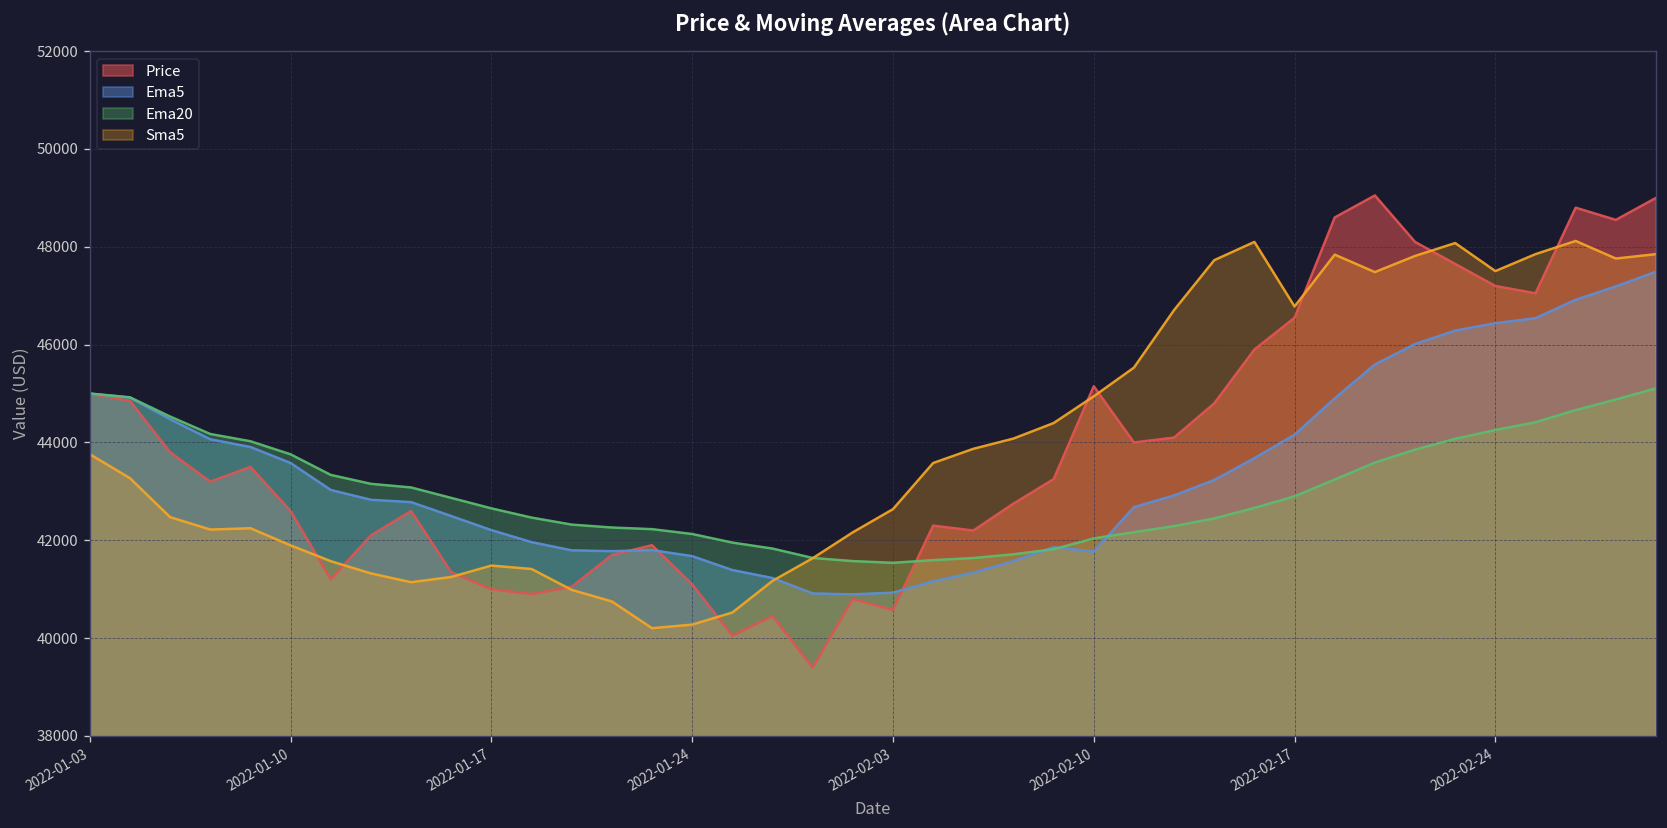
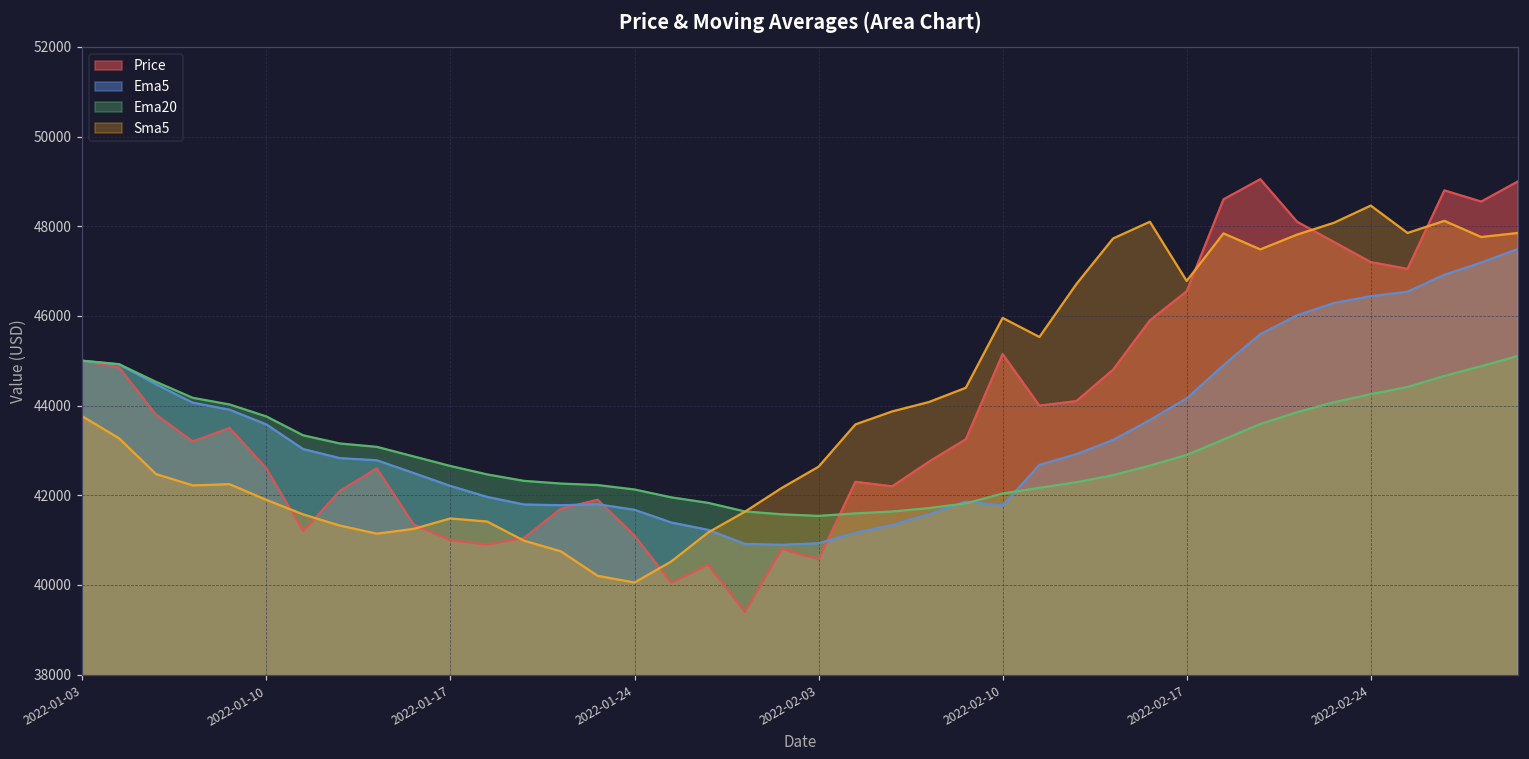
Sma5, 2022-01-24: 40300 -> 40100
Sma5, 2022-02-10: 44900 -> 46000
Sma5, 2022-02-24: 47500 -> 48500
